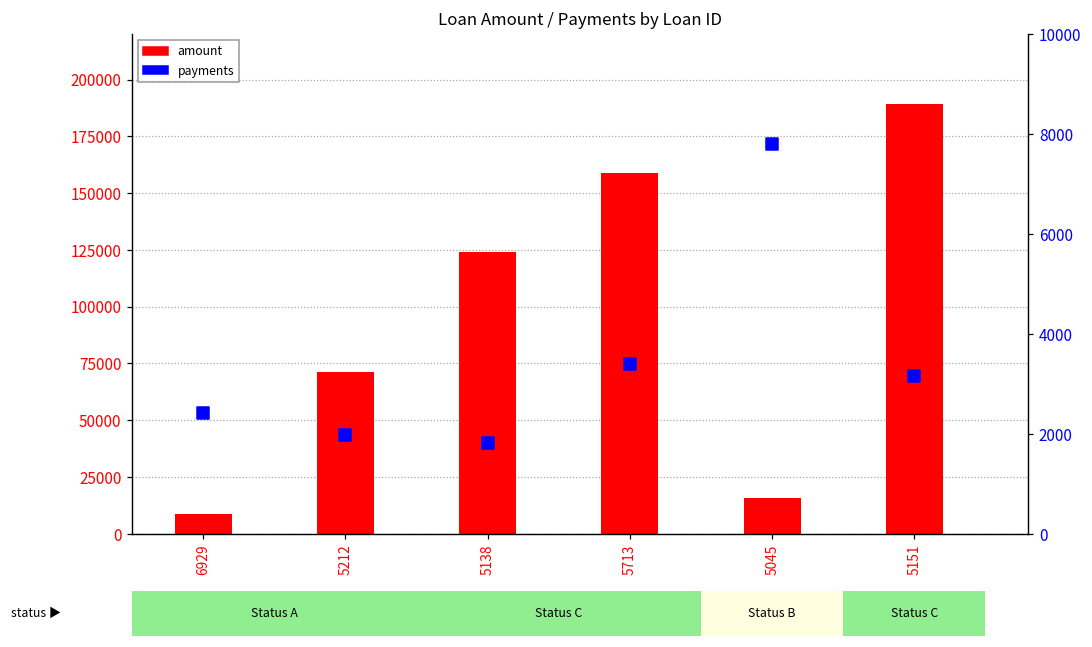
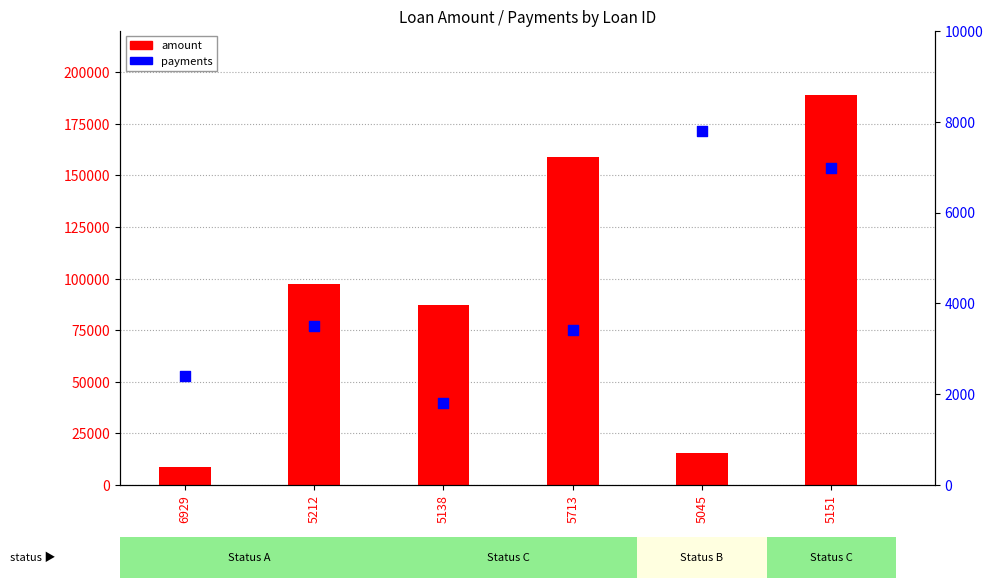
amount, 5212: 71000 -> 98000
amount, 5138: 124000 -> 87000
payments, 5212: 2000 -> 3500
payments, 5151: 3200 -> 7000
